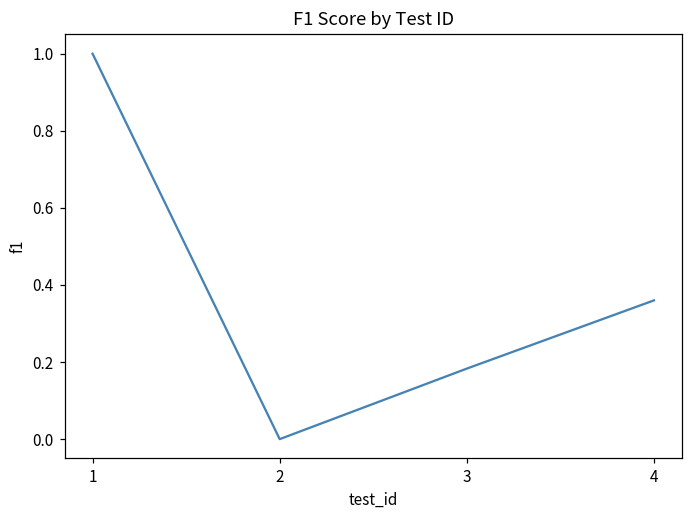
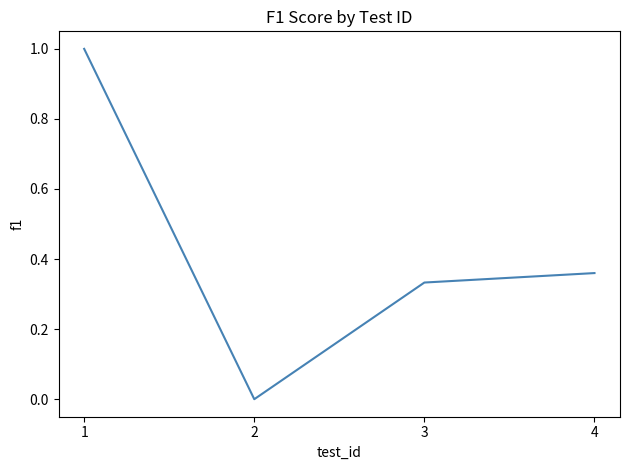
3: 0.18 -> 0.33
